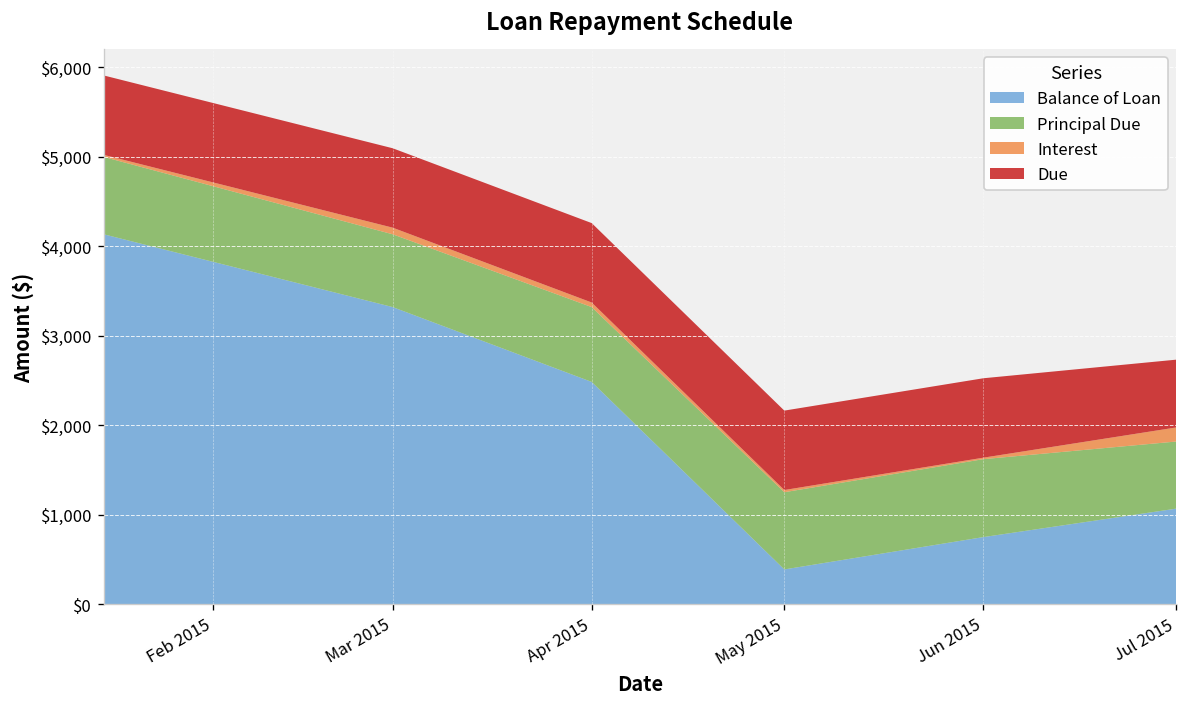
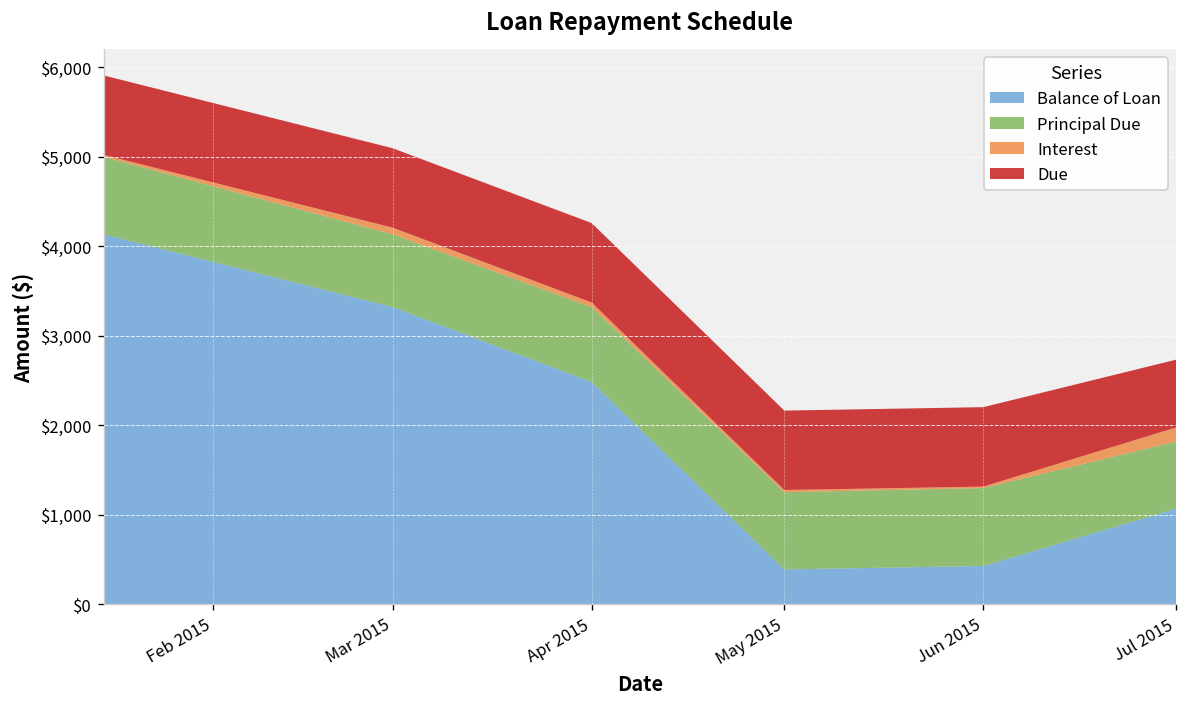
Balance of Loan, Jun 2015: $800 -> $400
